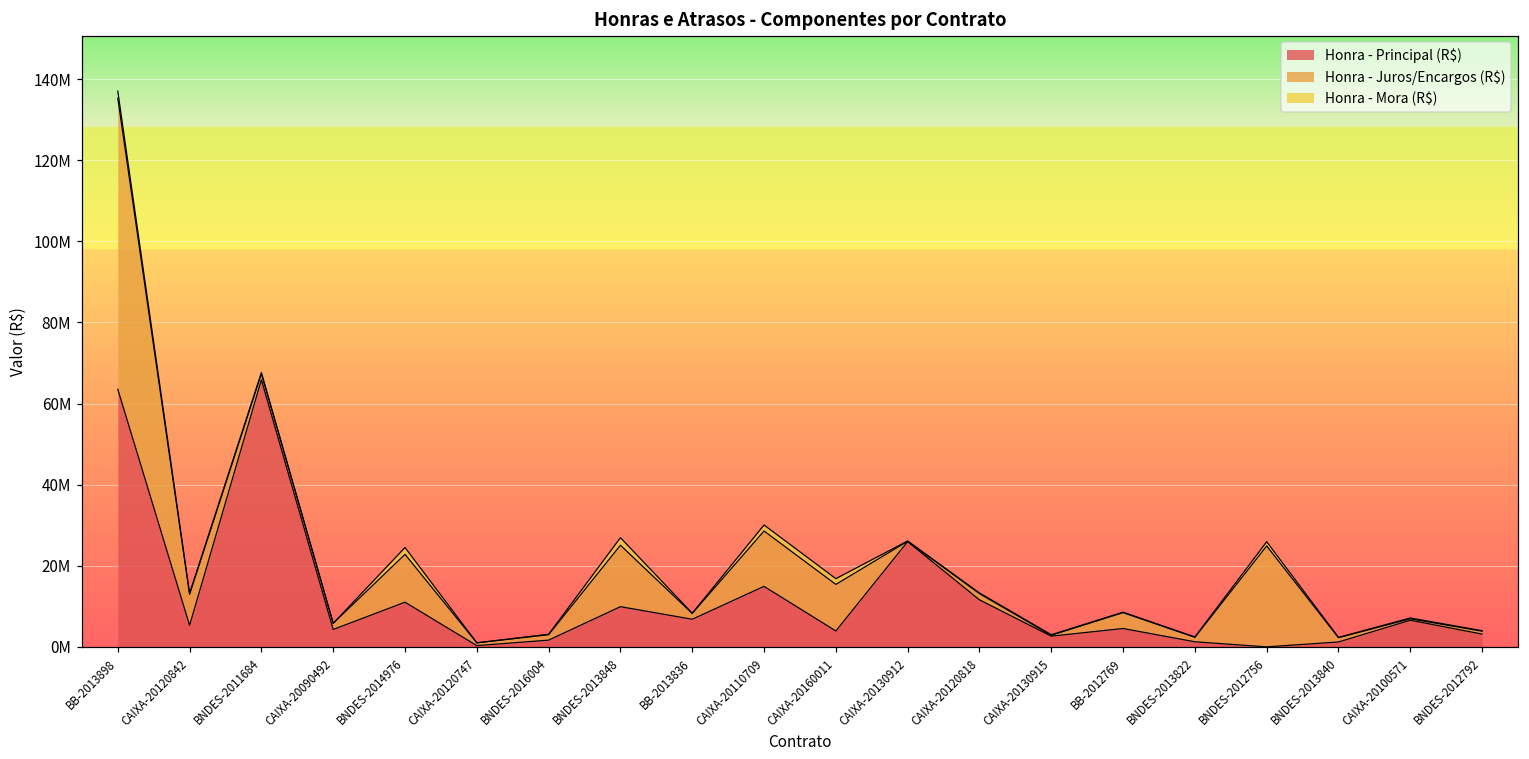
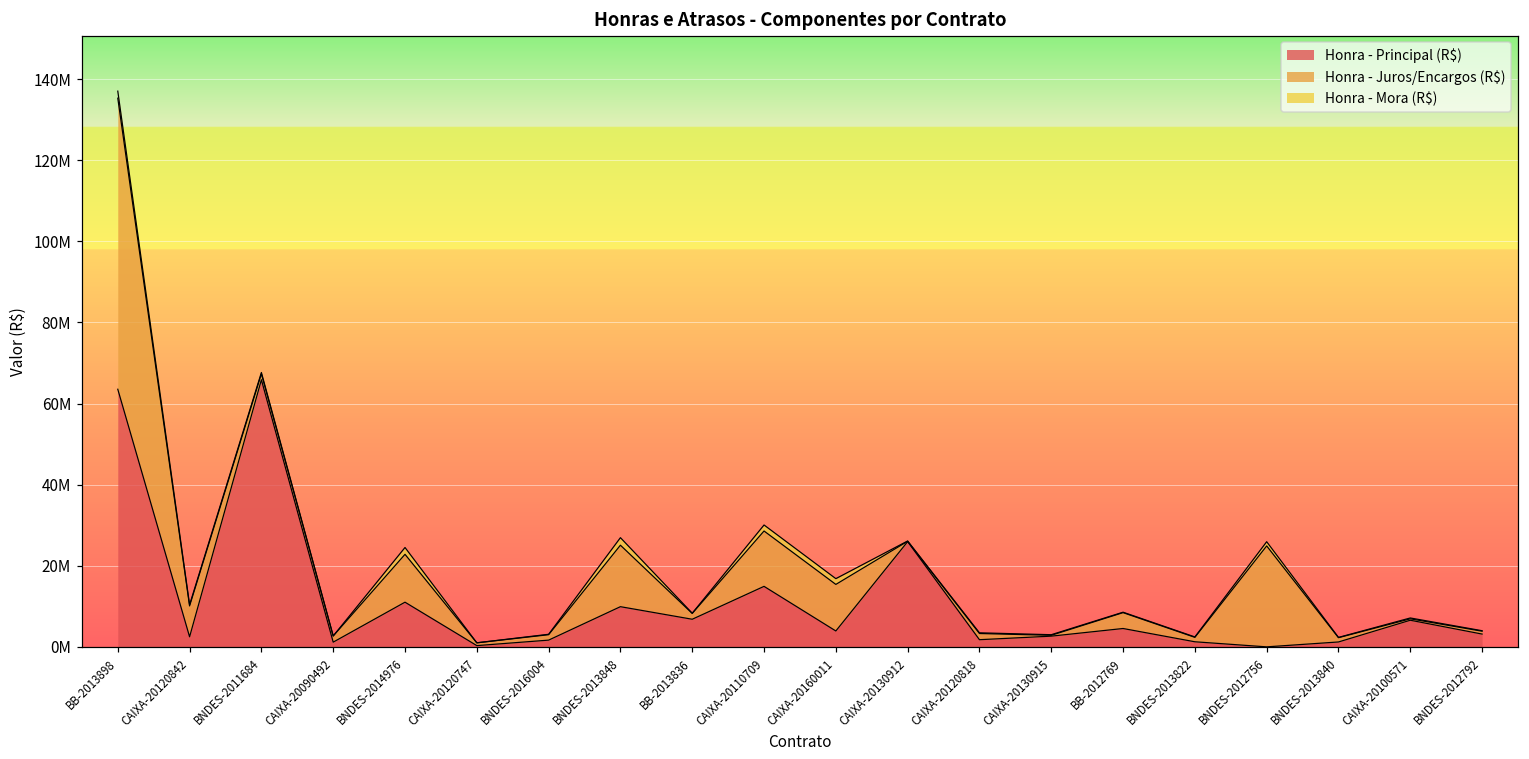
Honra - Principal (R$), CAIXA-20120842: 5000000 -> 2000000
Honra - Principal (R$), CAIXA-20090492: 4000000 -> 1000000
Honra - Principal (R$), CAIXA-20120818: 12000000 -> 2000000
